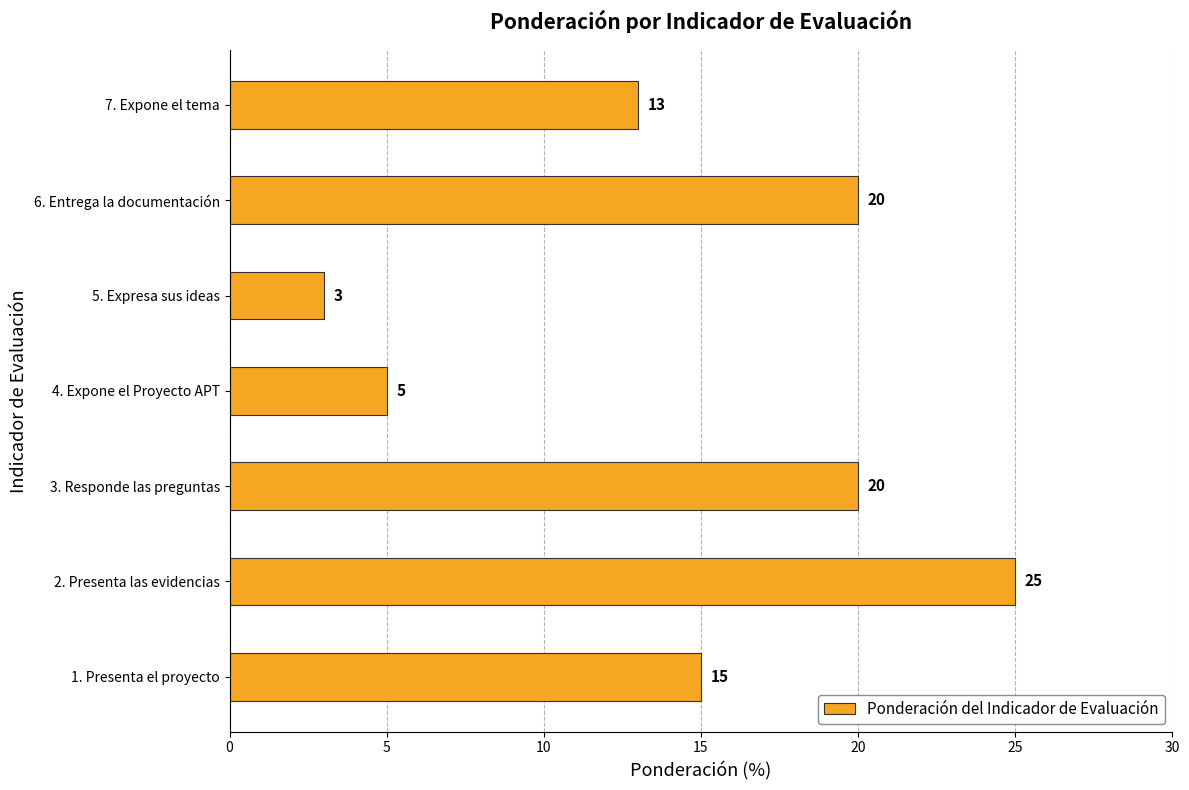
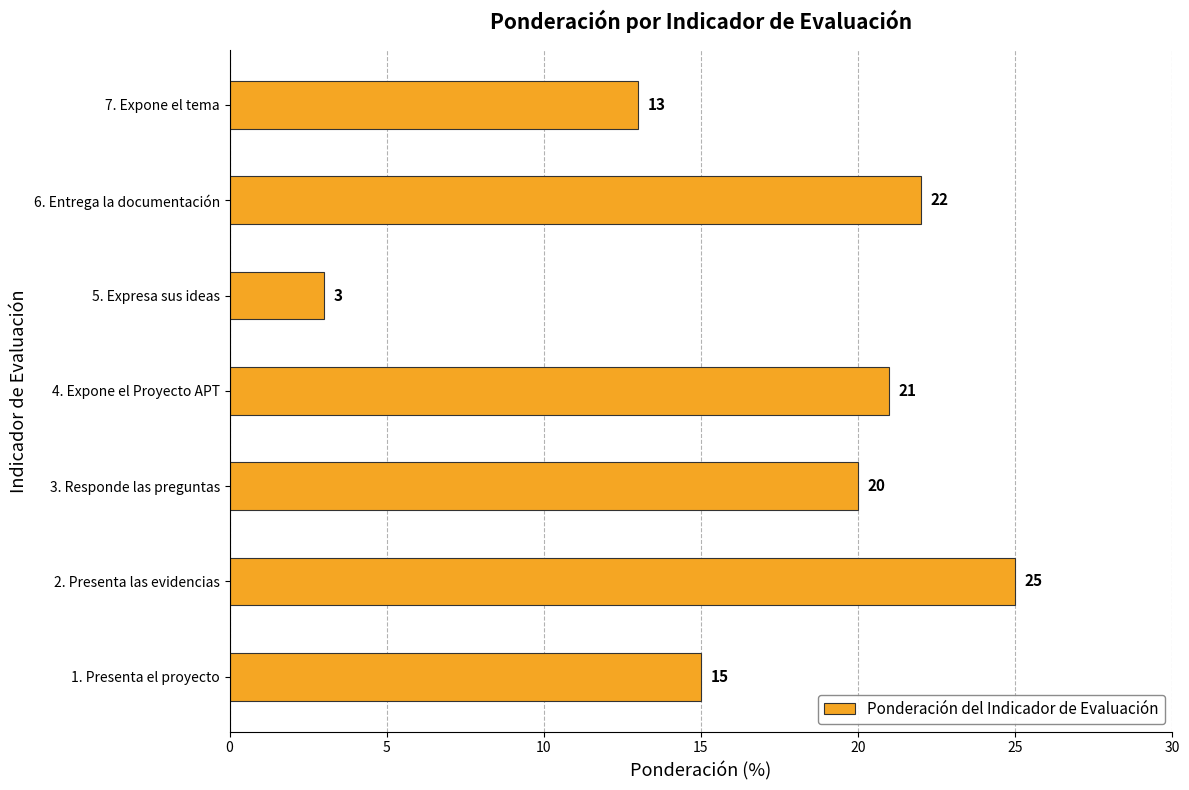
6. Entrega la documentación: 20 -> 22
4. Expone el Proyecto APT: 5 -> 21
